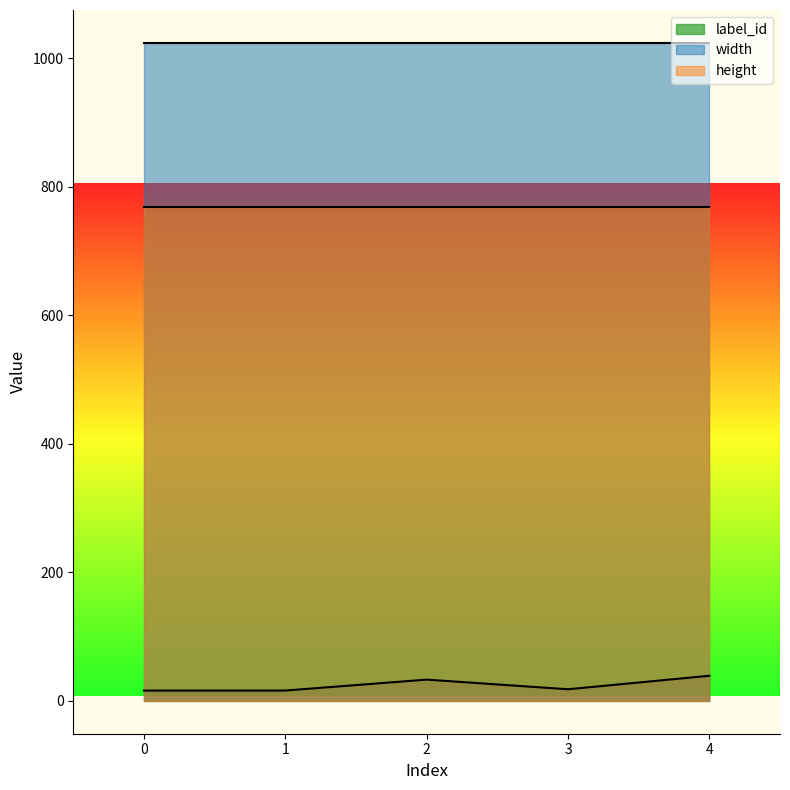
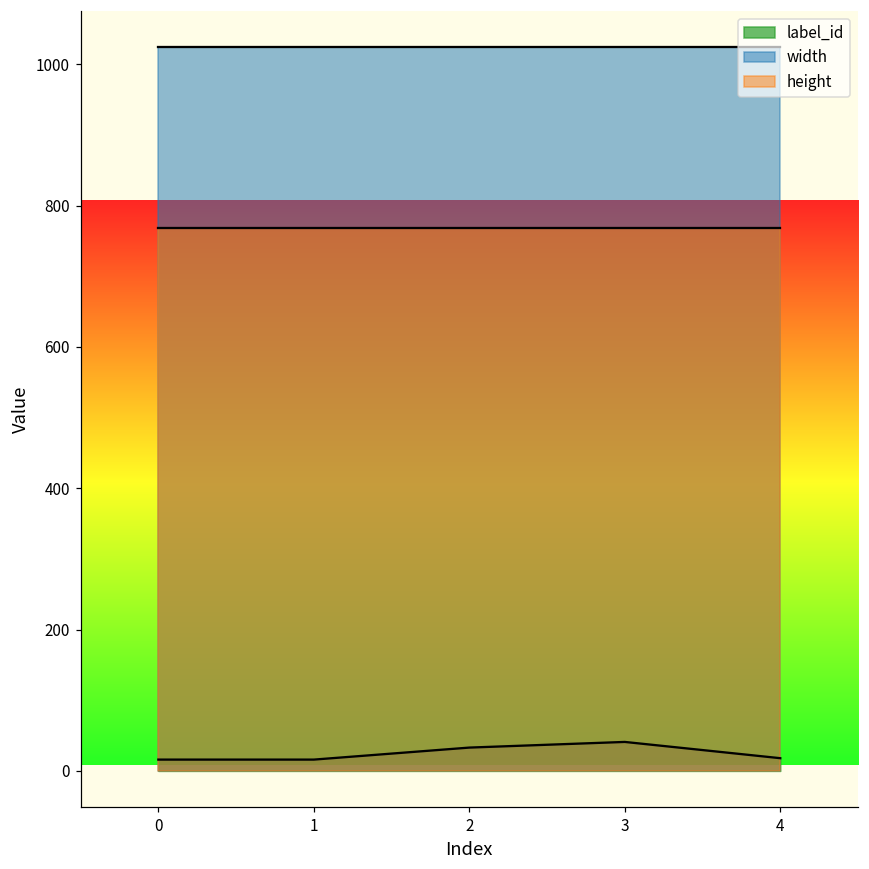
label_id, 3: 20 -> 40
label_id, 4: 40 -> 20
